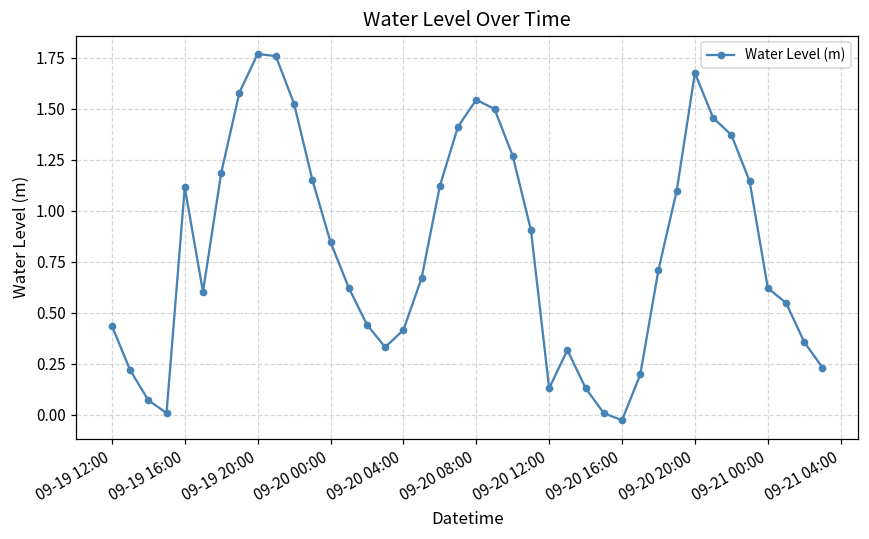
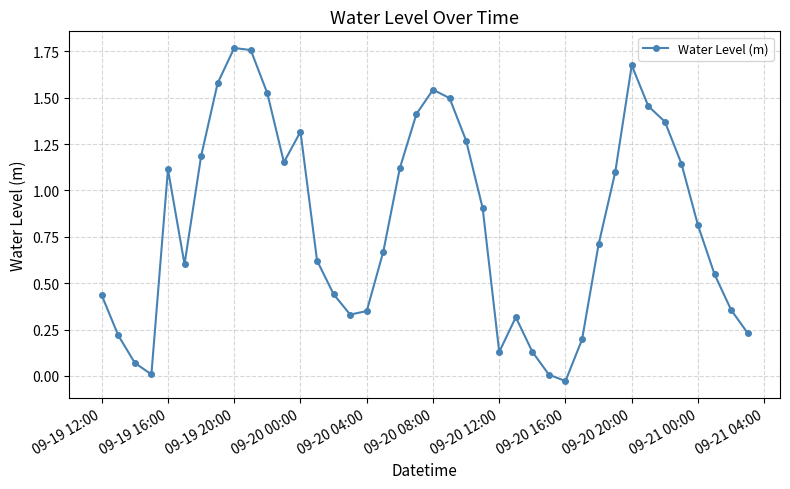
09-20 00:00: 0.85 -> 1.32
09-20 04:00: 0.41 -> 0.35
09-21 00:00: 0.62 -> 0.81
